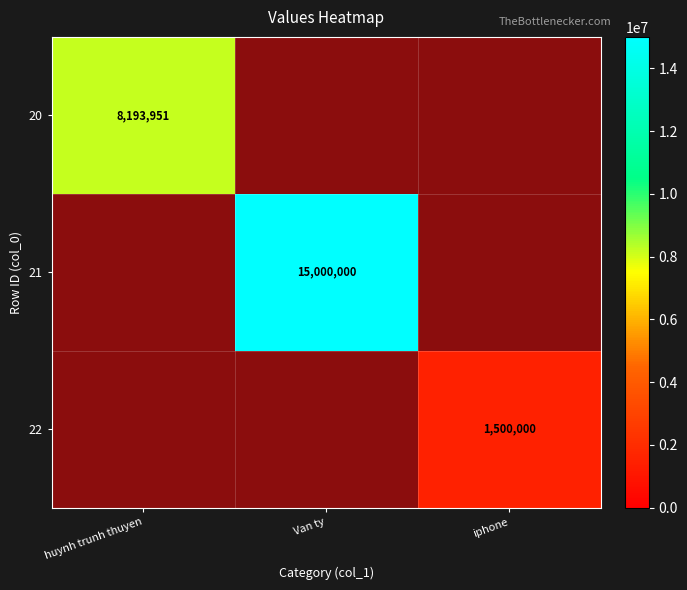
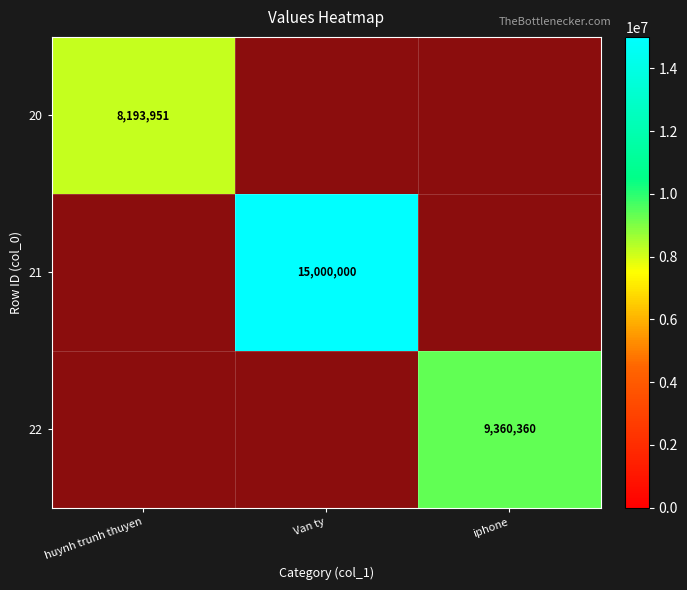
22, iphone: 1,500,000 -> 9,360,360
